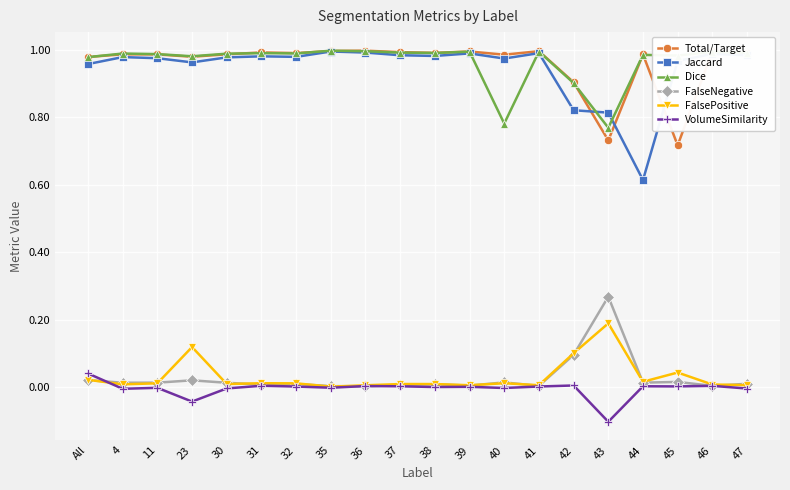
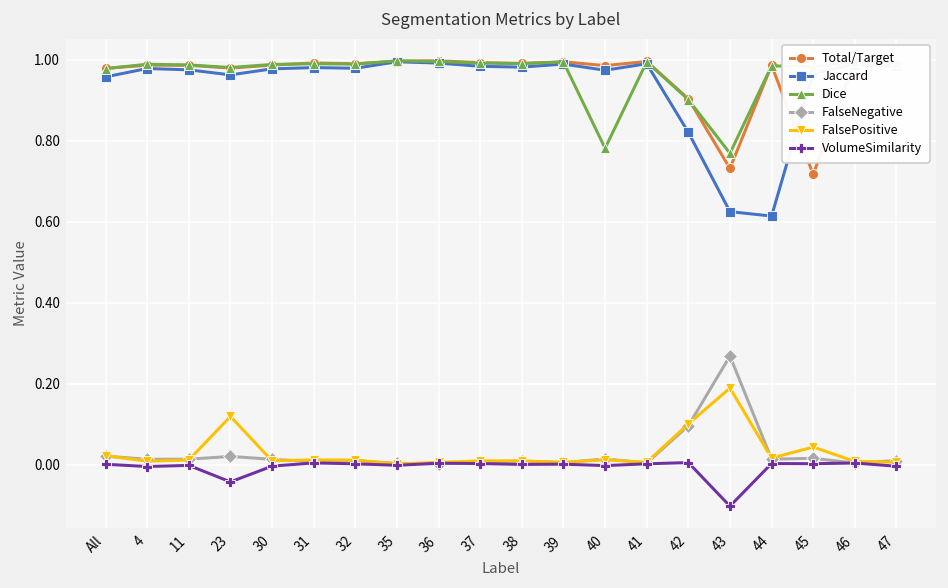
VolumeSimilarity, All: 0.04 -> 0.00
Jaccard, 43: 0.81 -> 0.63
